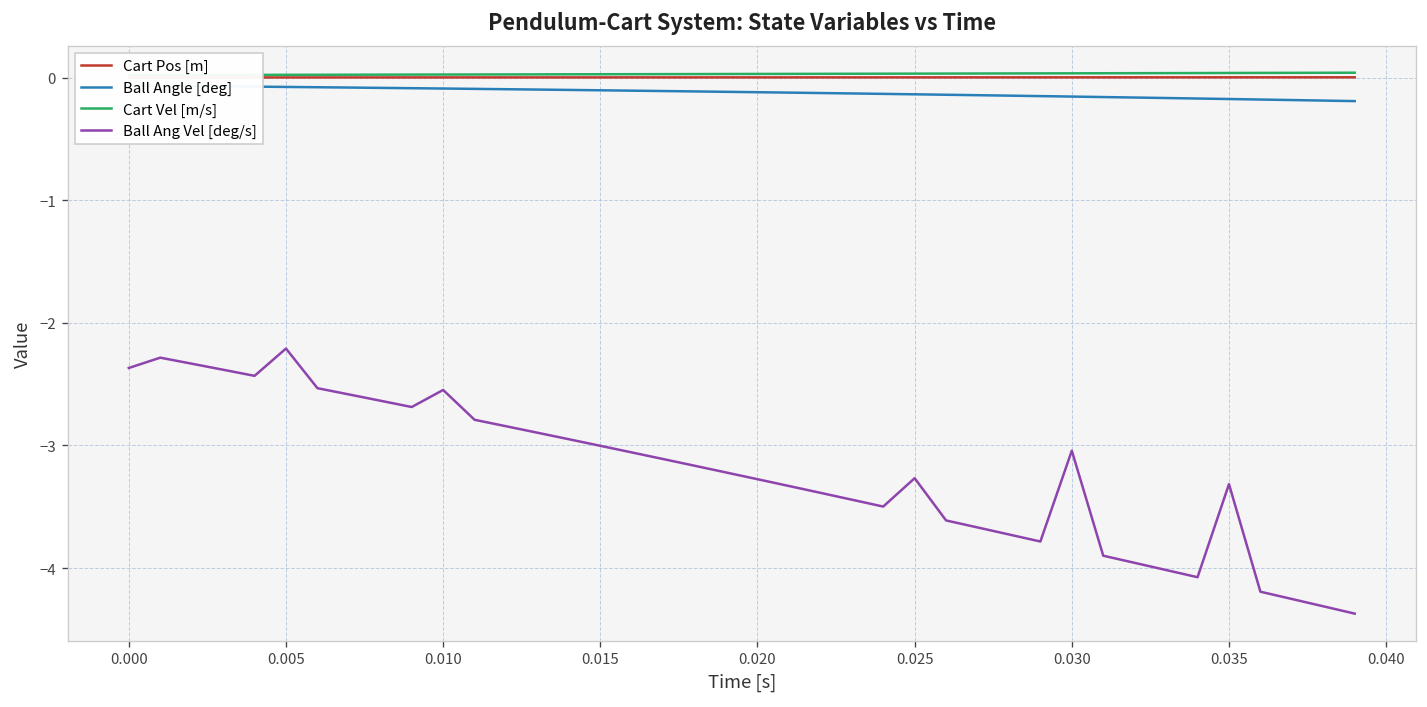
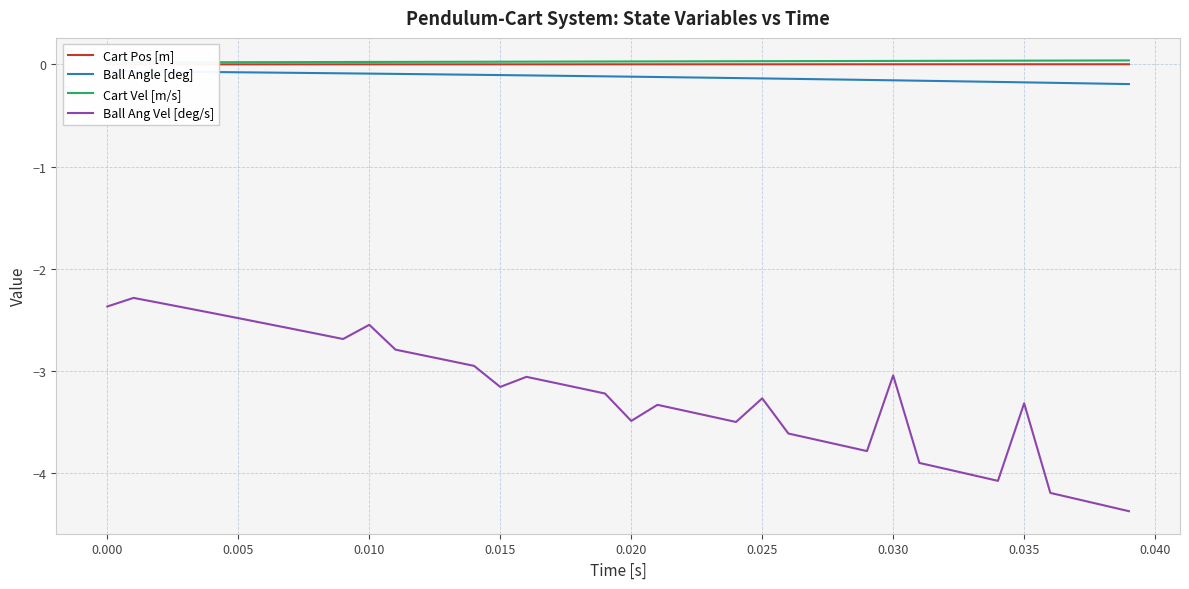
Ball Ang Vel [deg/s], 0.005: -2.21 -> -2.48
Ball Ang Vel [deg/s], 0.015: -3.00 -> -3.16
Ball Ang Vel [deg/s], 0.020: -3.28 -> -3.49
